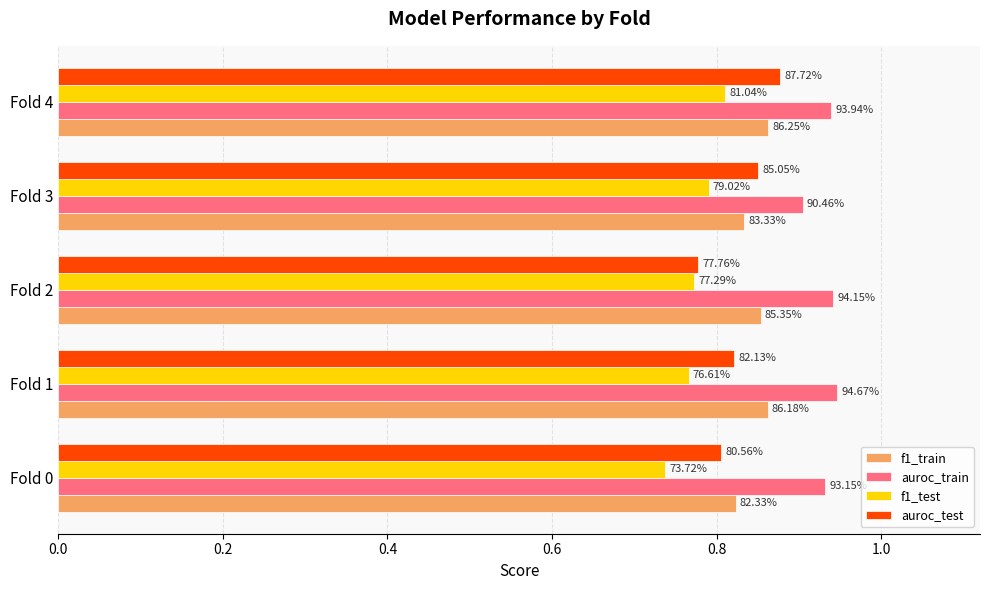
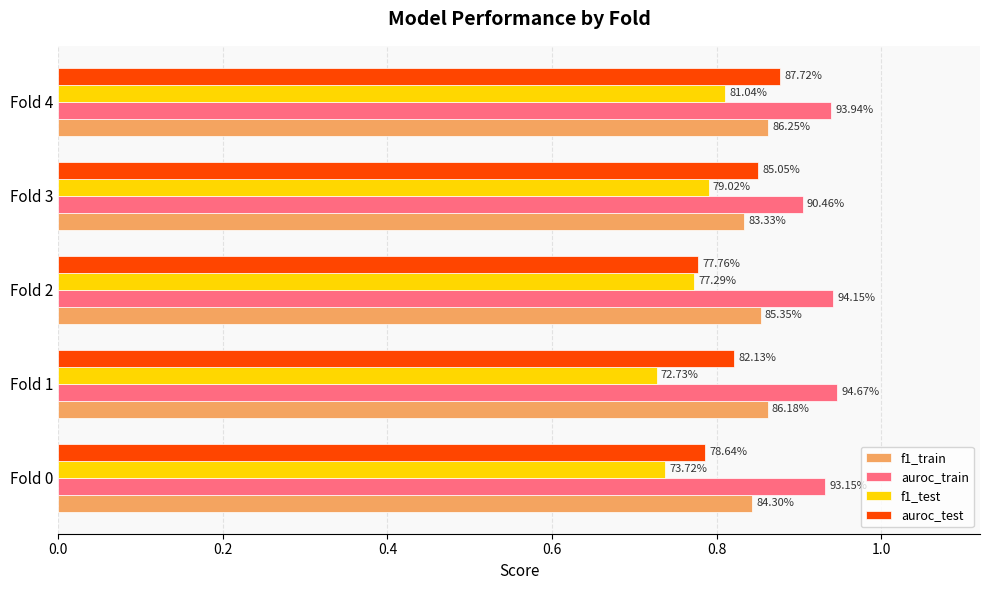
f1_test, Fold 1: 76.61% -> 72.73%
auroc_test, Fold 0: 80.56% -> 78.64%
f1_train, Fold 0: 82.33% -> 84.30%
